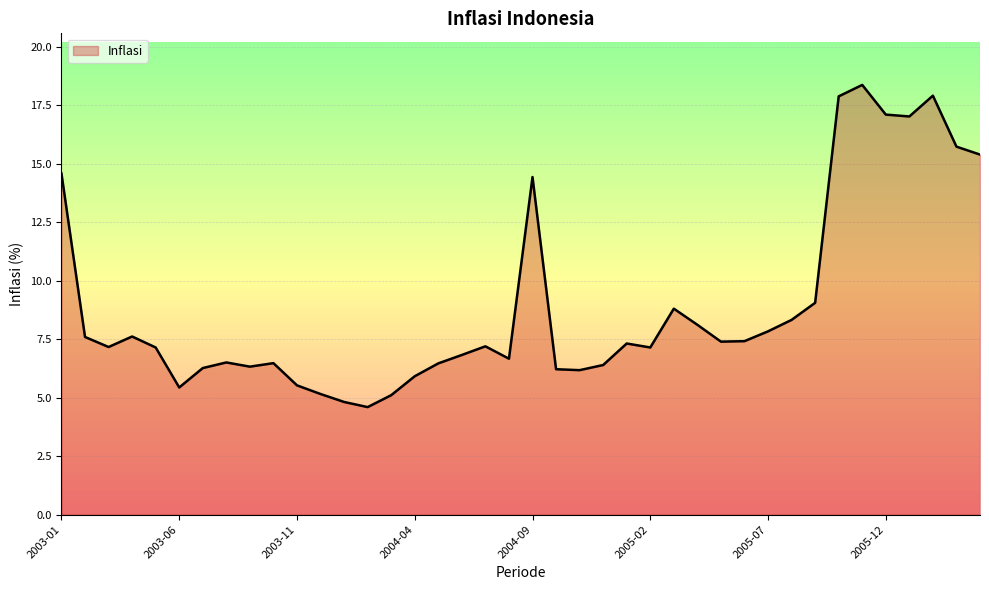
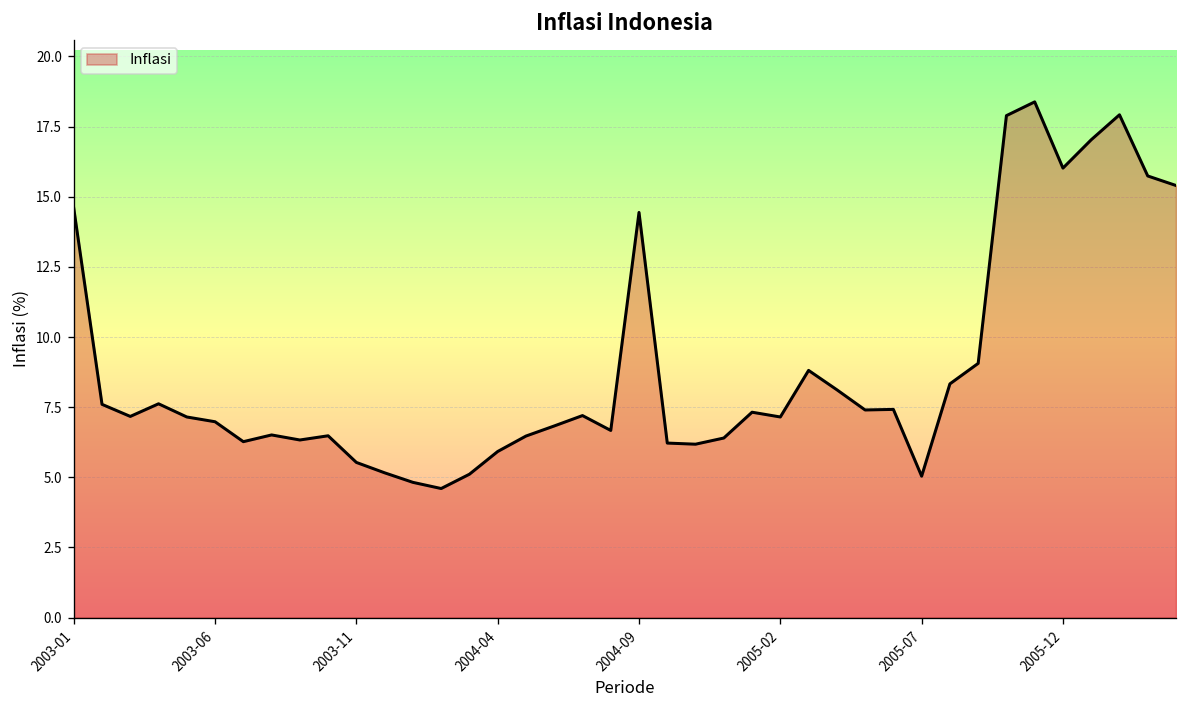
2003-06: 5.4 -> 7.0
2005-07: 7.8 -> 5.0
2005-12: 17.1 -> 16.0
